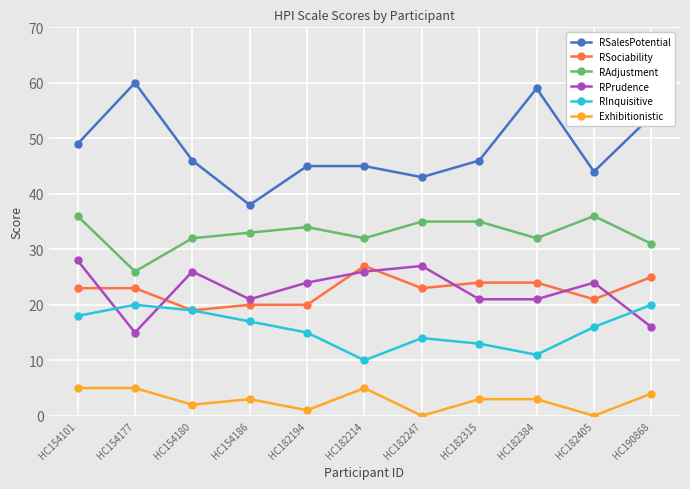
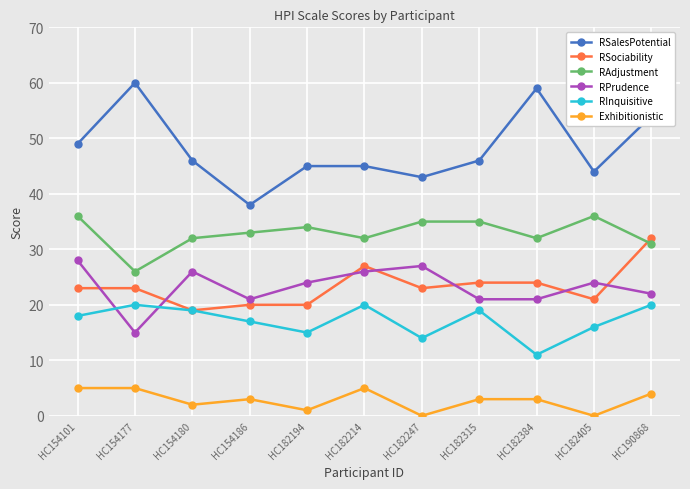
RInquisitive, HC182214: 10 -> 20
RInquisitive, HC182315: 13 -> 19
RSociability, HC190868: 25 -> 32
RPrudence, HC190868: 16 -> 22
